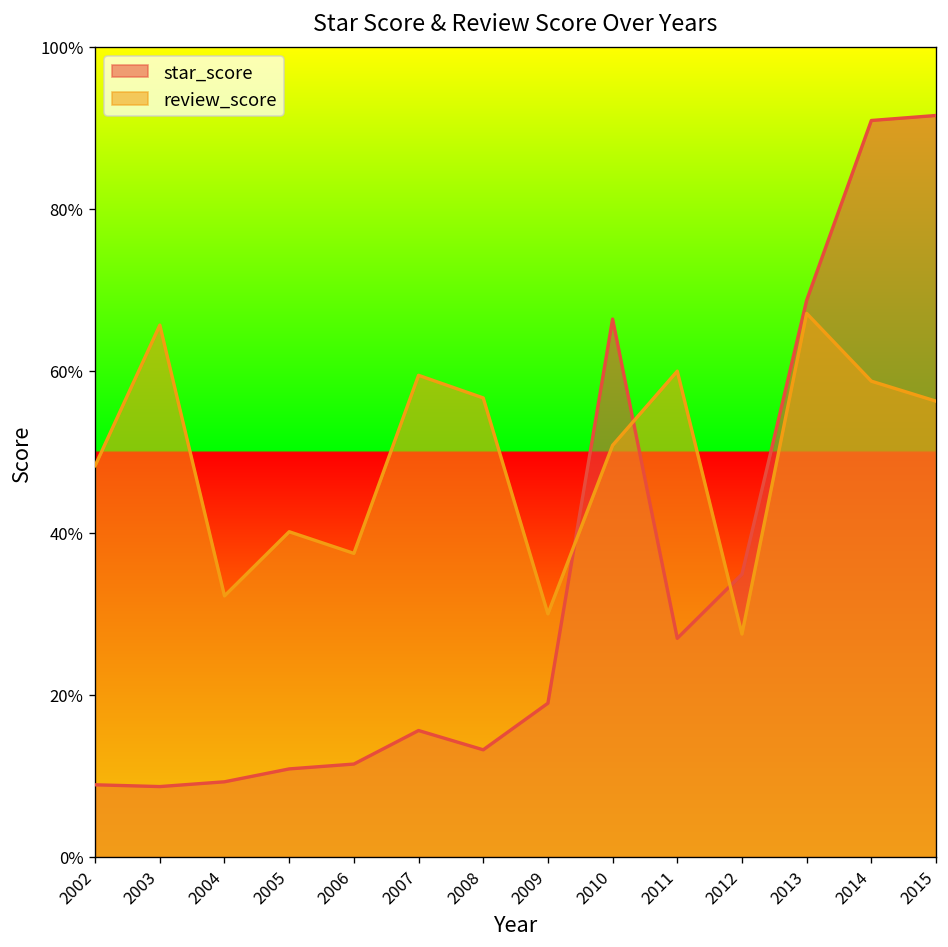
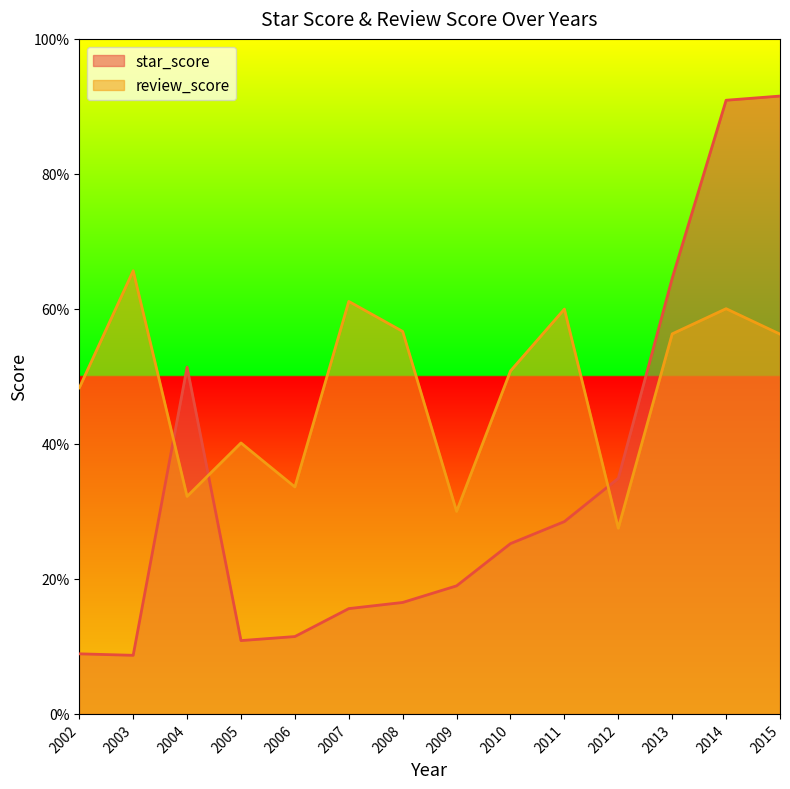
star_score, 2004: 9% -> 51%
review_score, 2006: 37% -> 34%
review_score, 2007: 59% -> 61%
star_score, 2008: 13% -> 17%
star_score, 2010: 66% -> 25%
star_score, 2011: 27% -> 28%
star_score, 2013: 69% -> 65%
review_score, 2013: 67% -> 56%
review_score, 2014: 59% -> 60%
